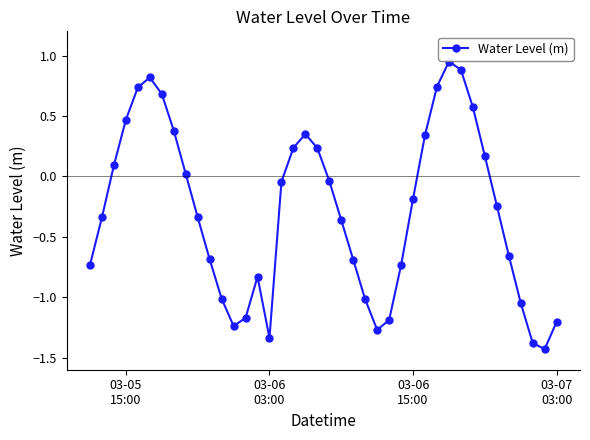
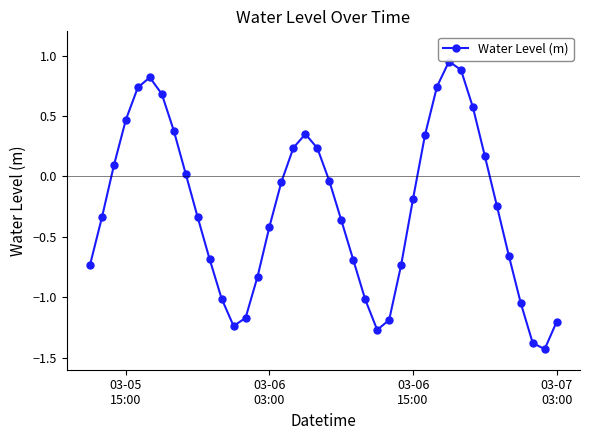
03-06 03:00: -1.34 -> -0.42
